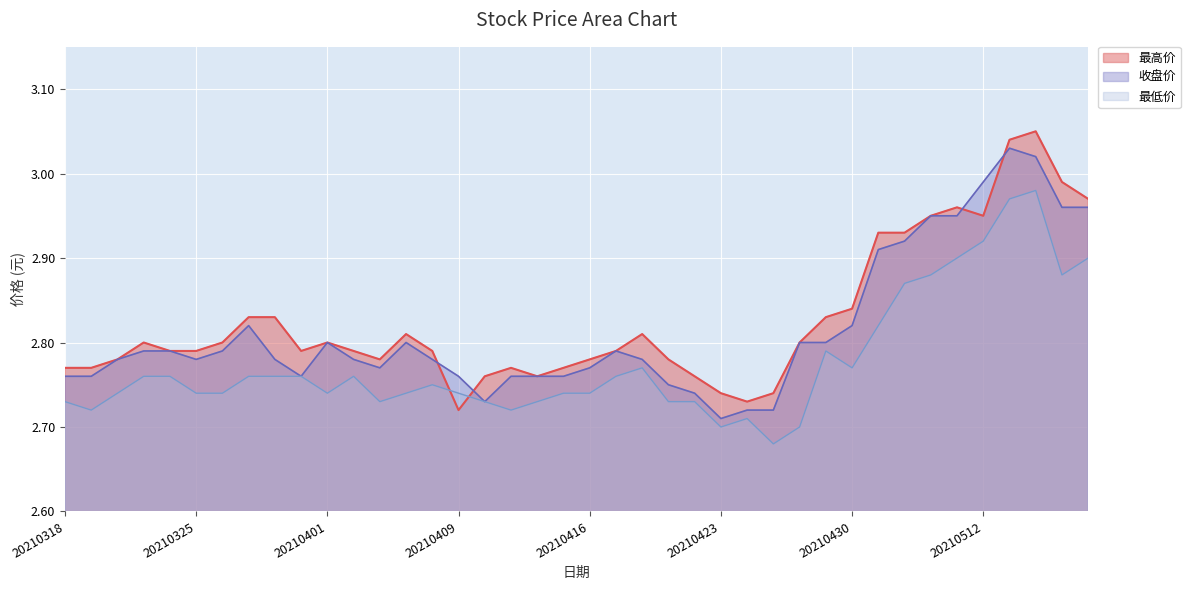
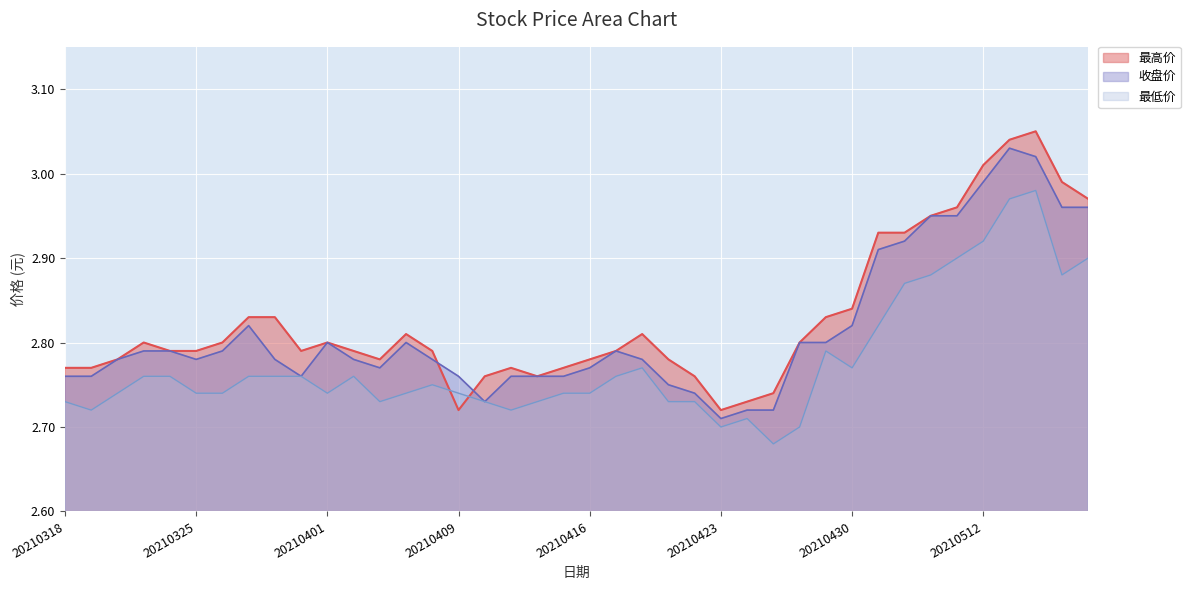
最高价, 20210423: 2.74 -> 2.72
最高价, 20210512: 2.95 -> 3.01
